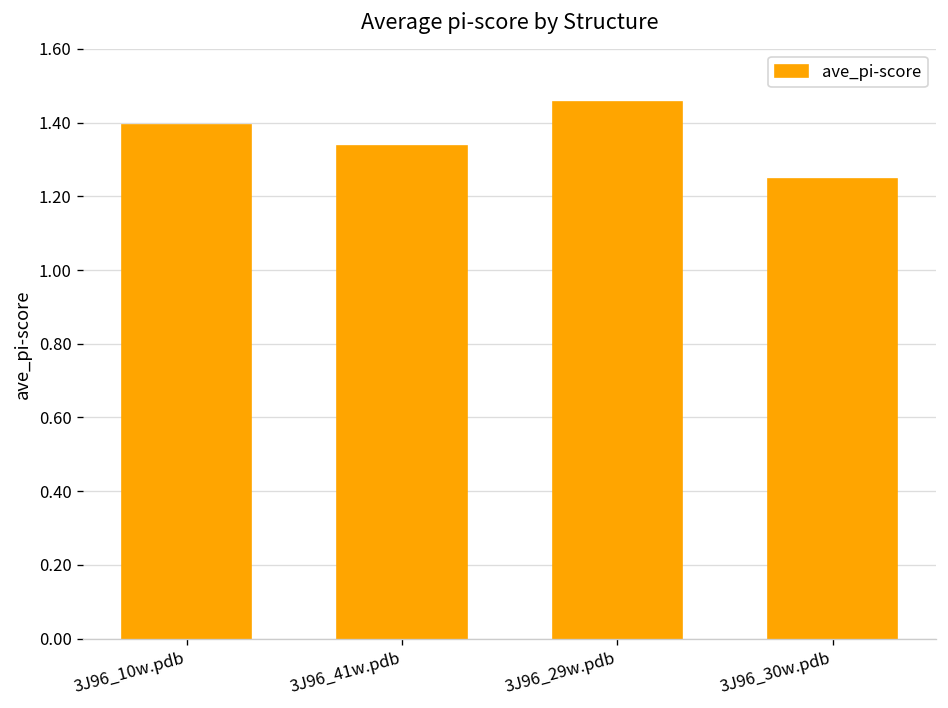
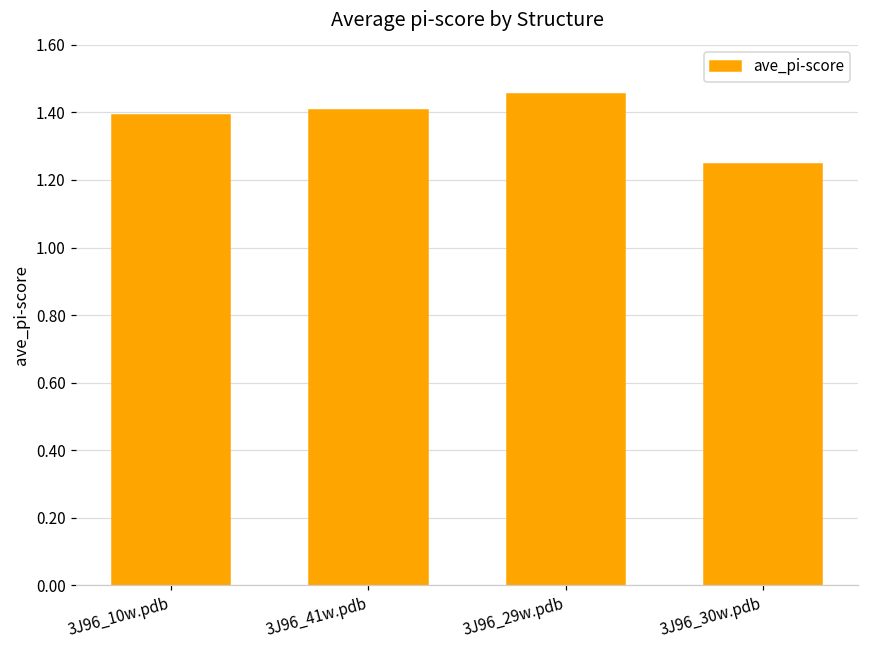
3J96_41w.pdb: 1.34 -> 1.41
